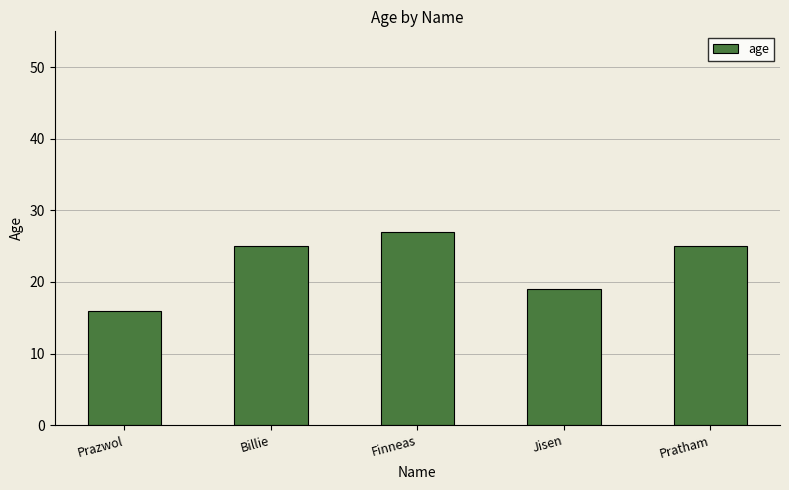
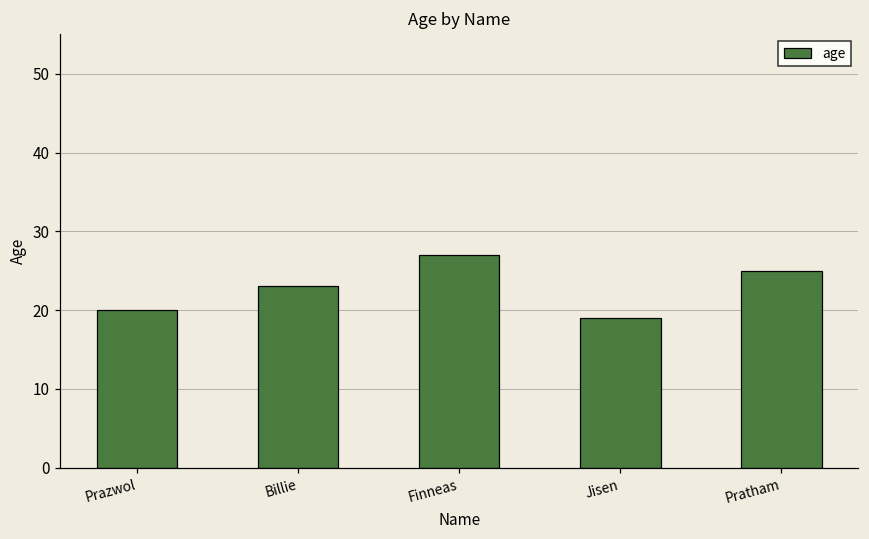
Prazwol: 16 -> 20
Billie: 25 -> 23
